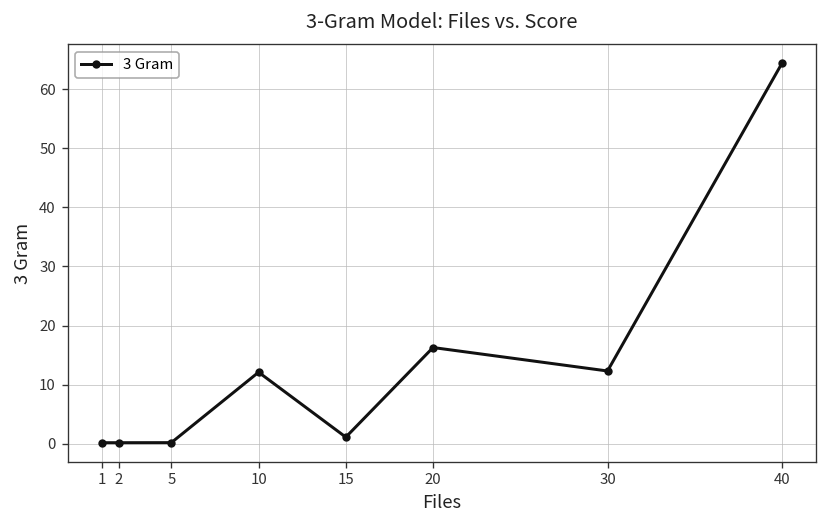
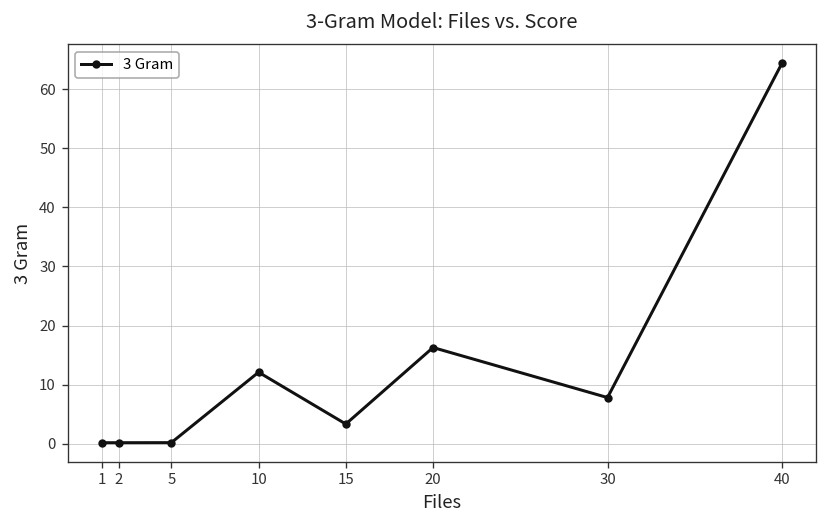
15: 1 -> 3
30: 12 -> 8
